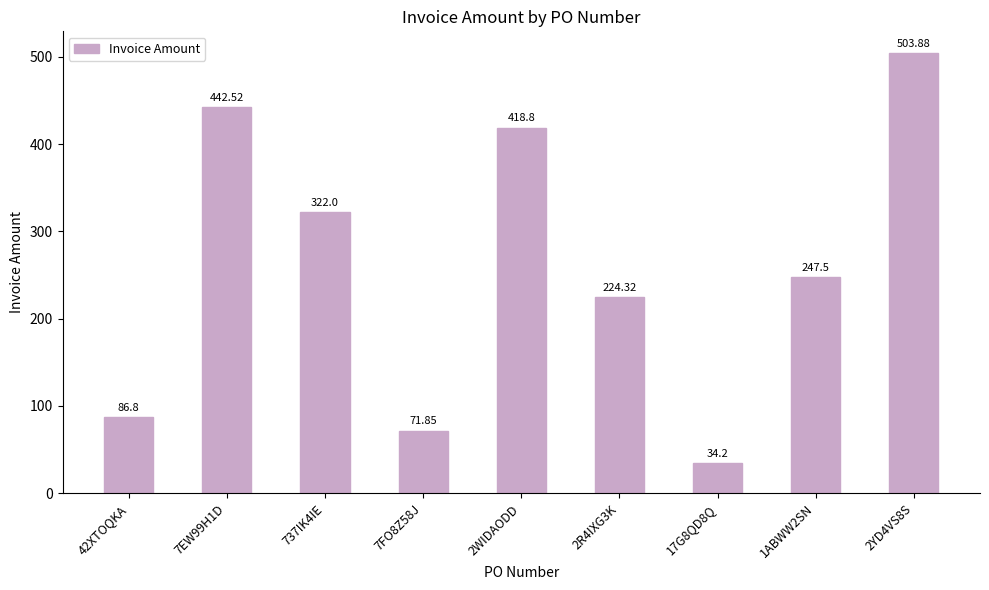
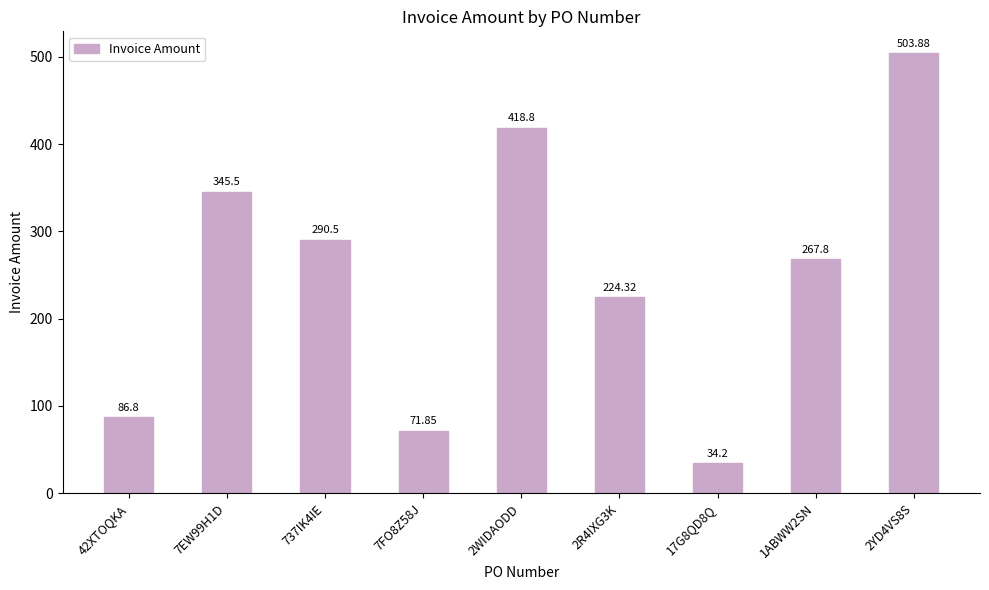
7EW99H1D: 442.52 -> 345.5
737IK4IE: 322.0 -> 290.5
1ABWW2SN: 247.5 -> 267.8
